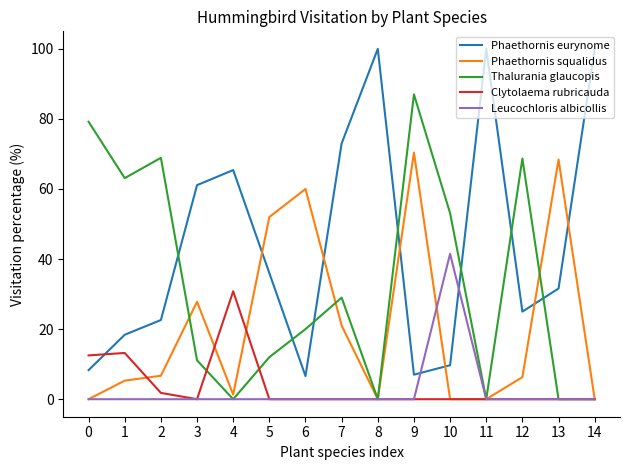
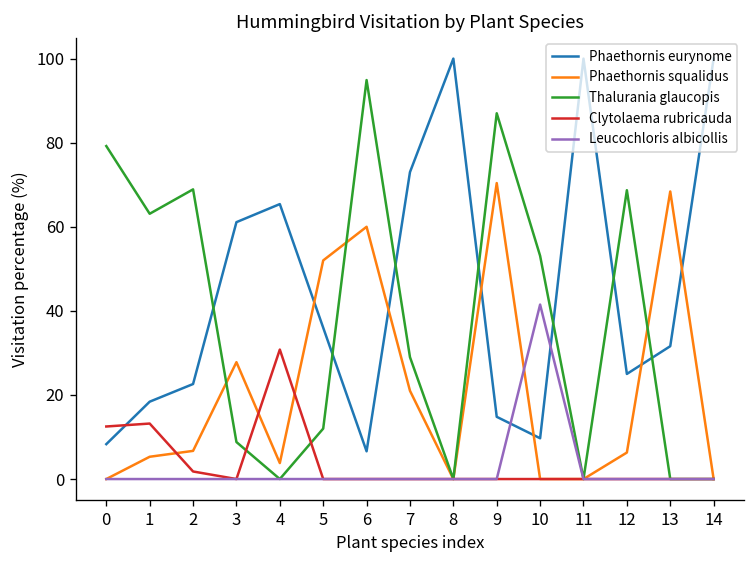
Thalurania glaucopis, 3: 11 -> 9
Phaethornis squalidus, 4: 1 -> 4
Thalurania glaucopis, 6: 20 -> 95
Phaethornis eurynome, 9: 7 -> 15
